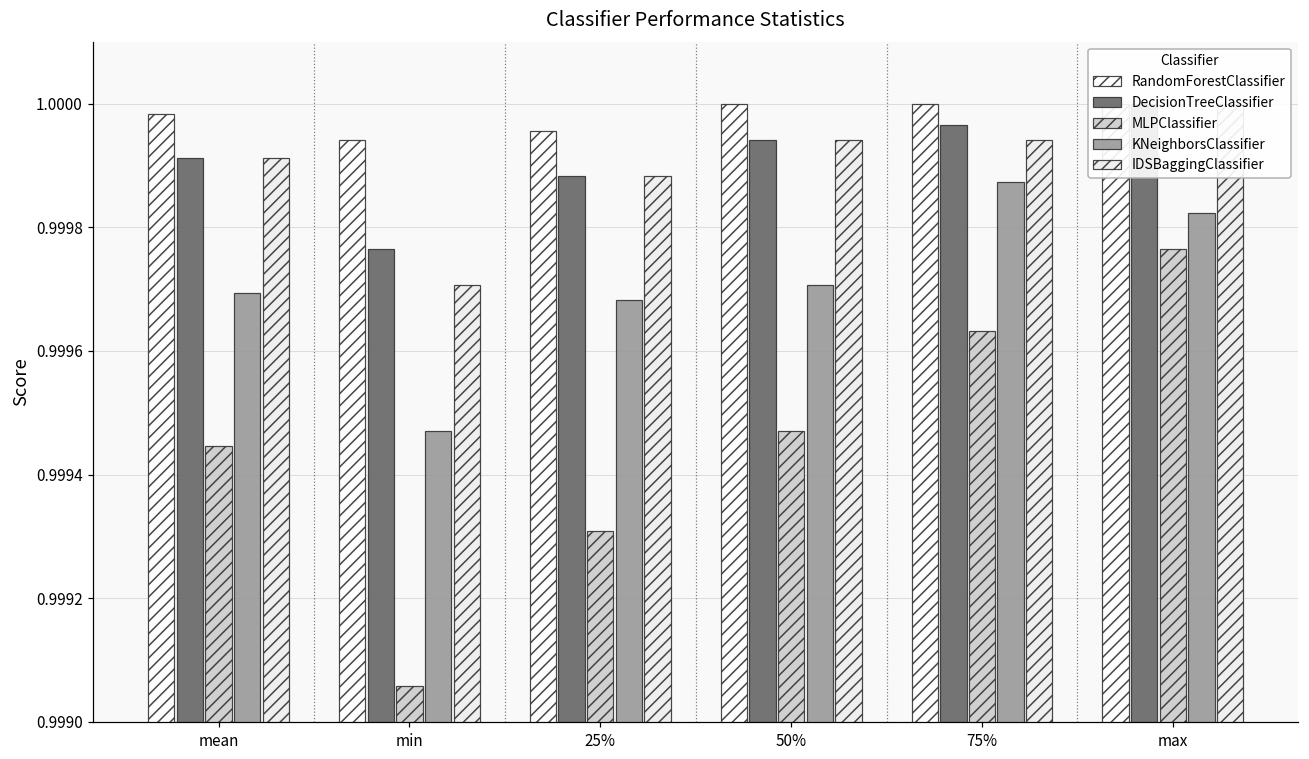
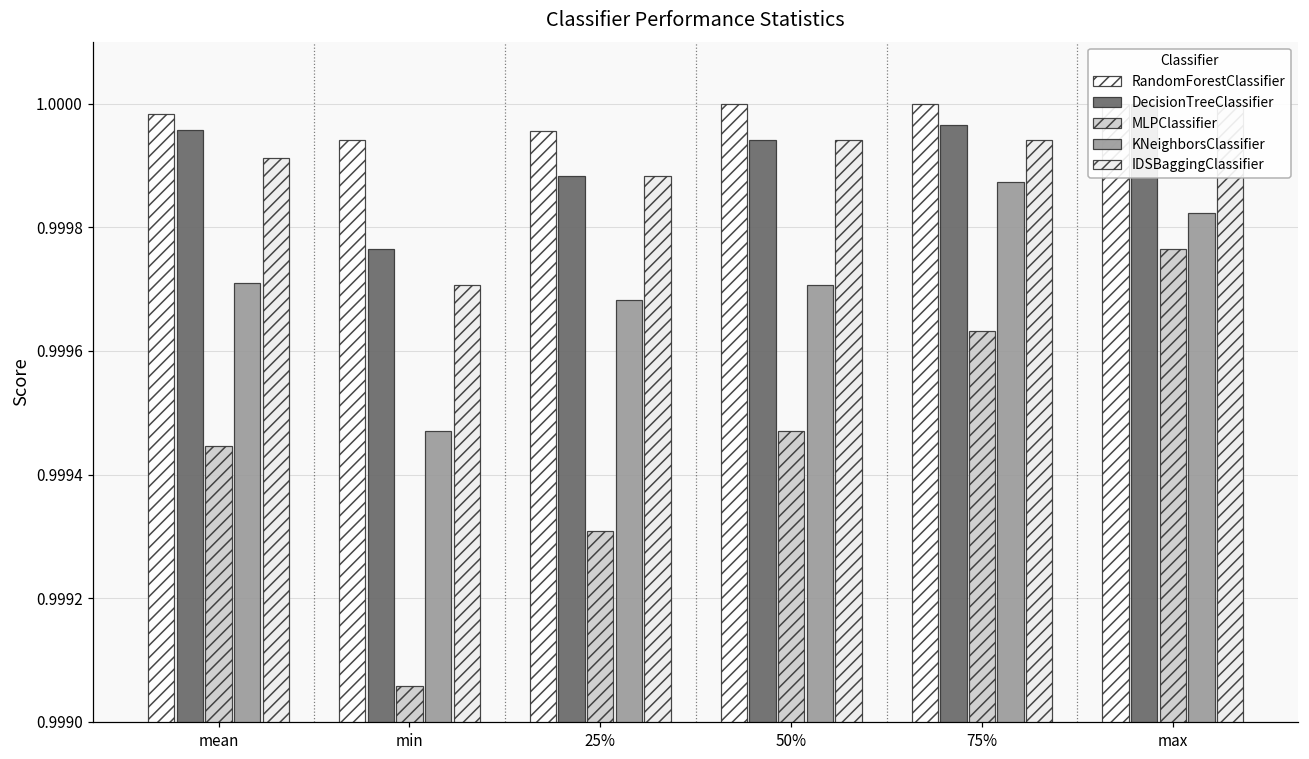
DecisionTreeClassifier, mean: 0.99991 -> 0.99996
KNeighborsClassifier, mean: 0.99969 -> 0.99971
